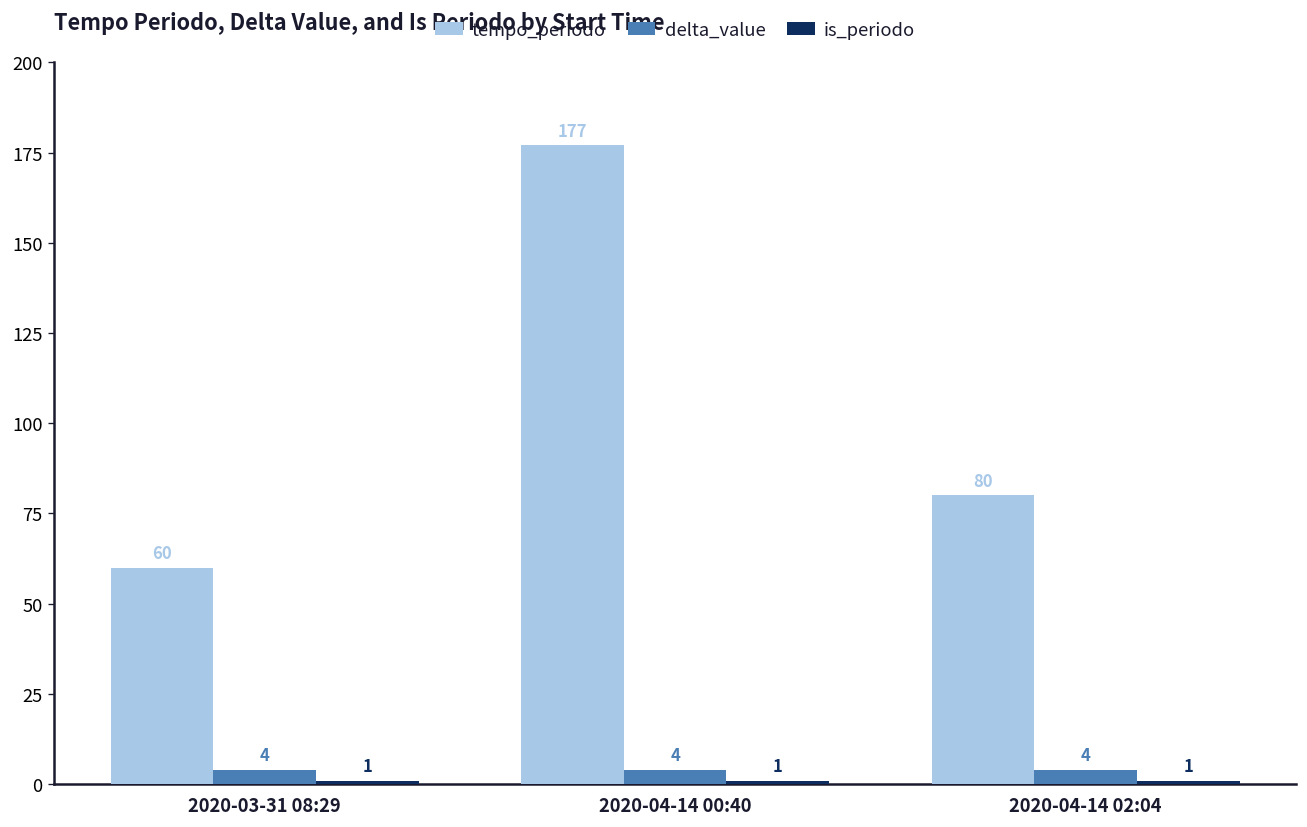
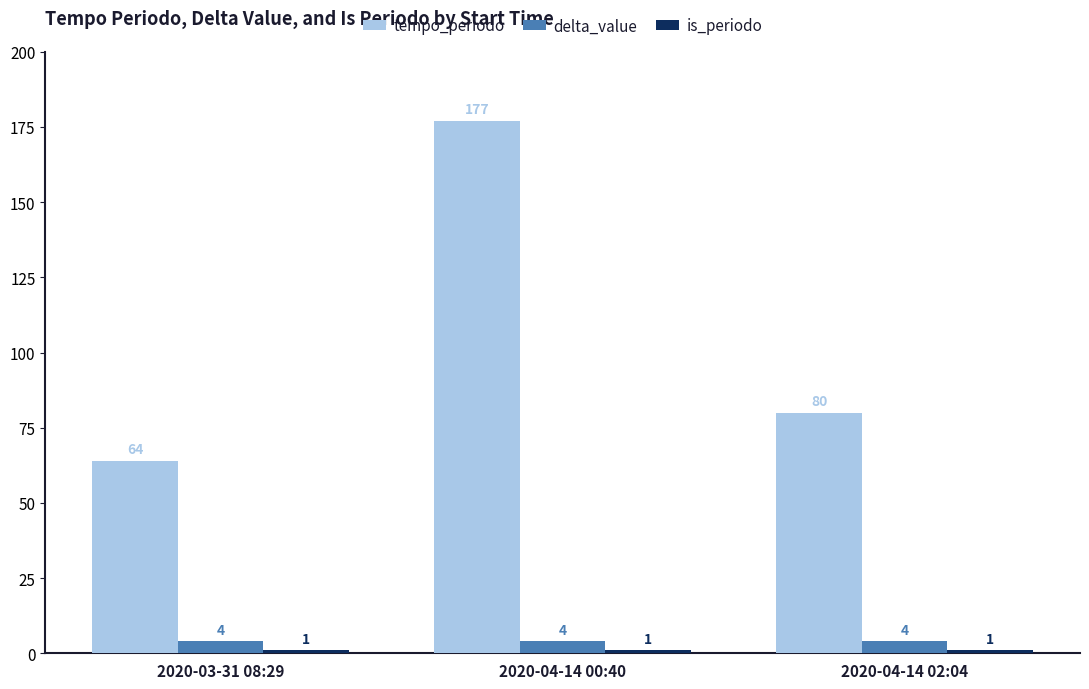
tempo_periodo, 2020-03-31 08:29: 60 -> 64
